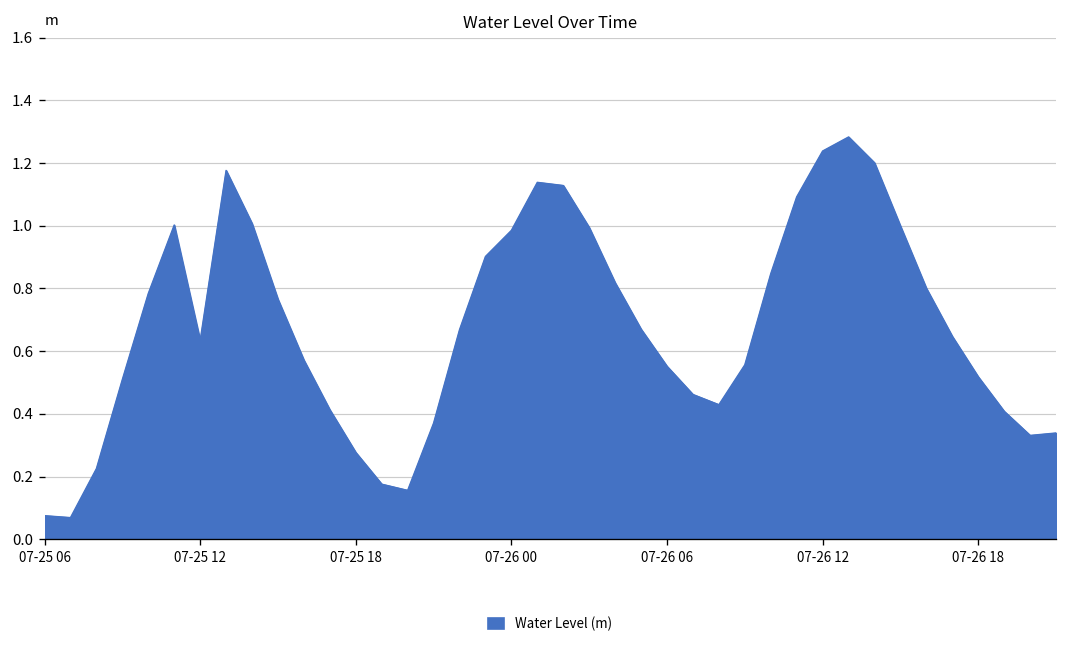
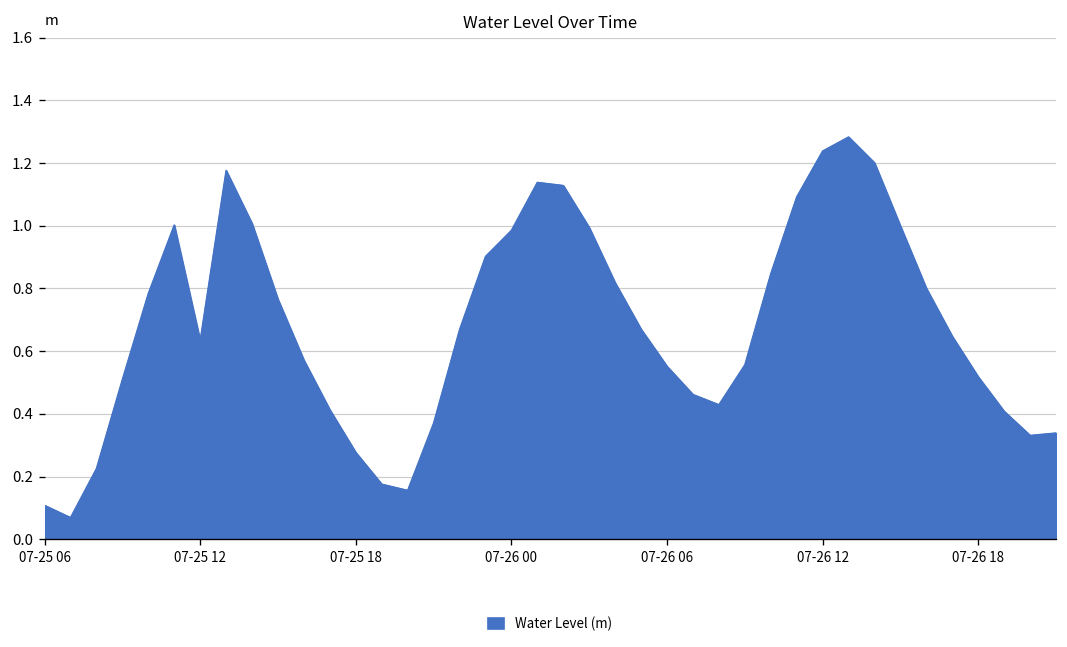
07-25 06: 0.08 -> 0.11
